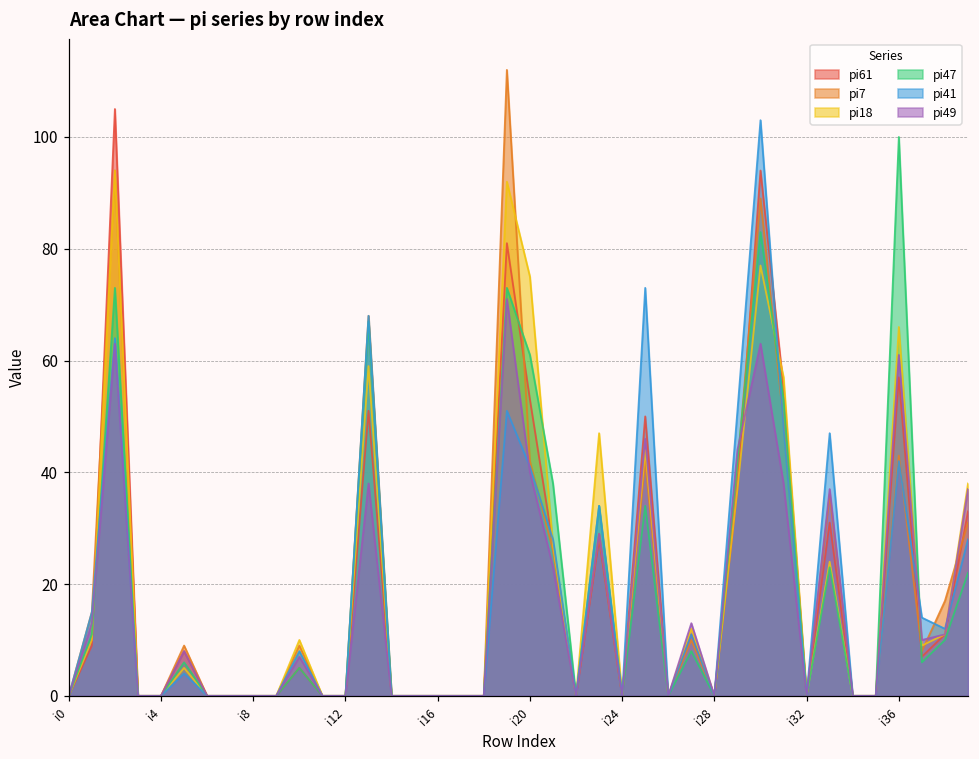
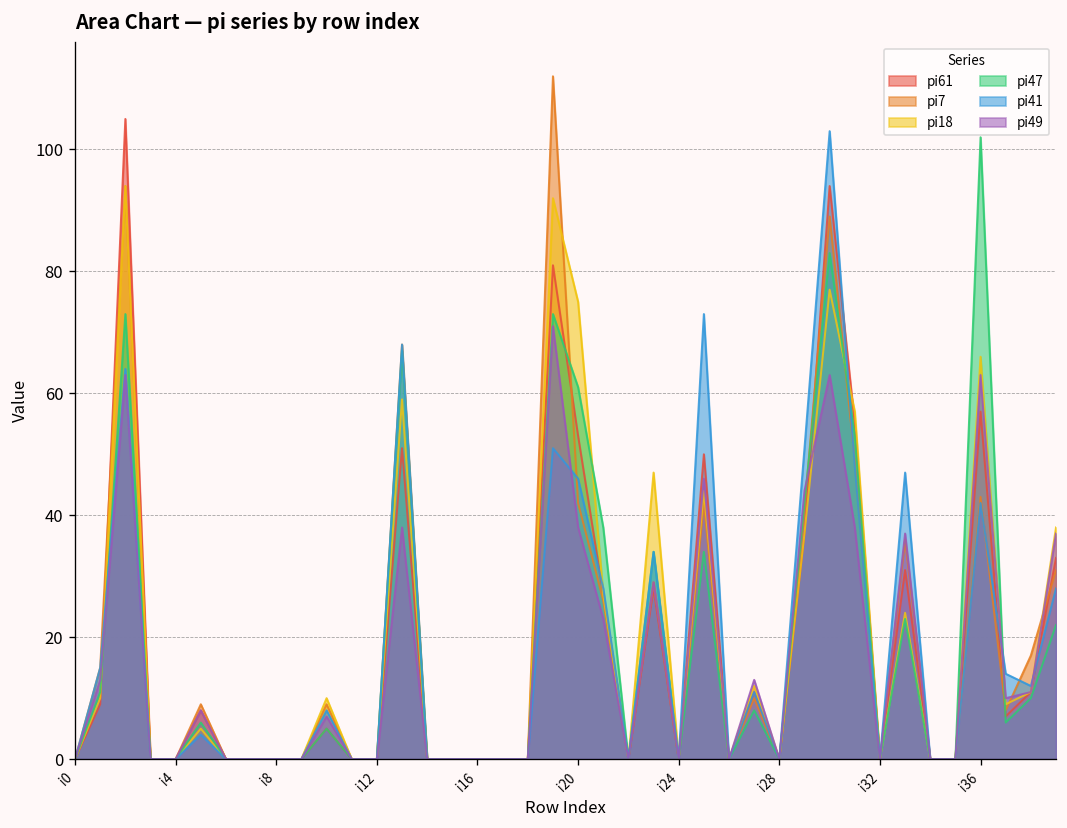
pi41, i20: 41 -> 46
pi49, i20: 40 -> 38
pi47, i36: 100 -> 102
pi49, i36: 61 -> 63
